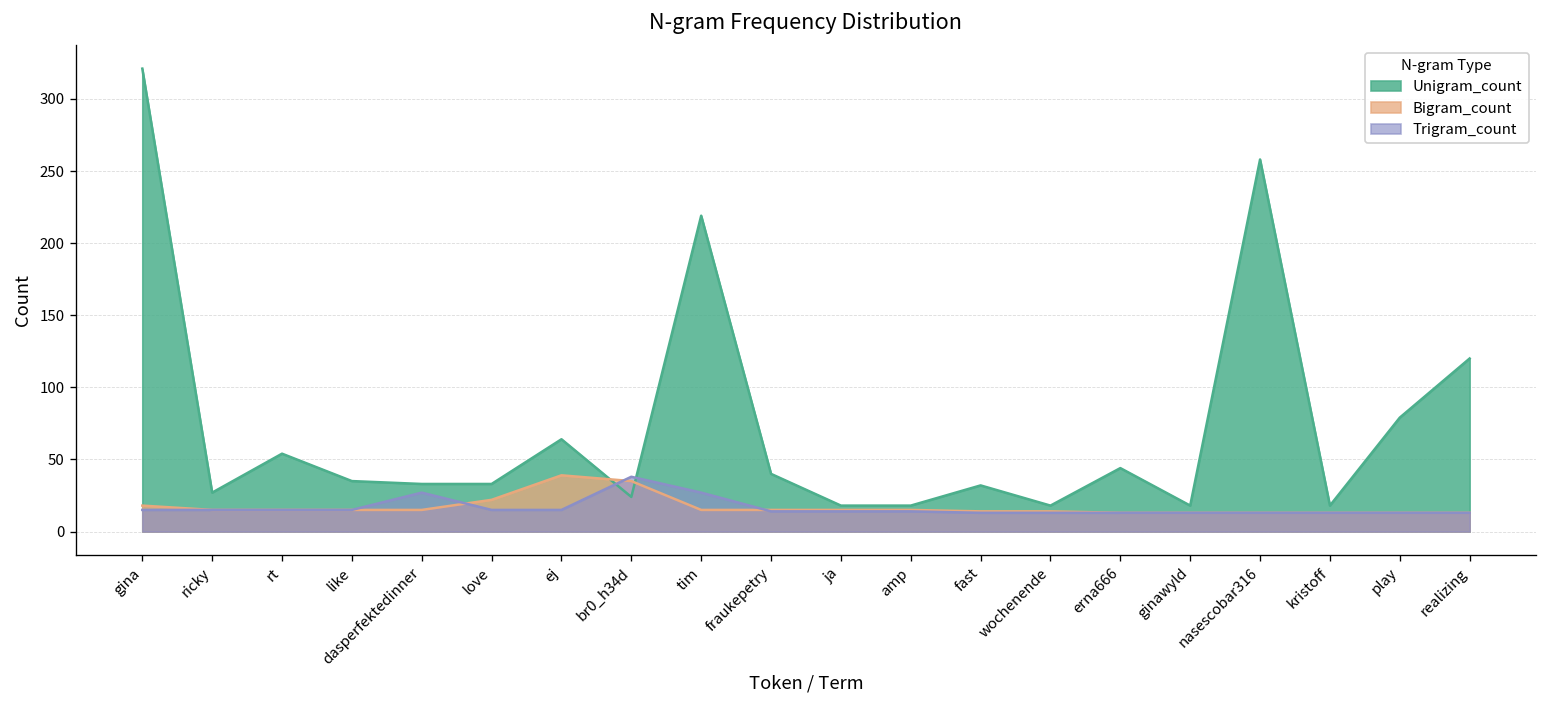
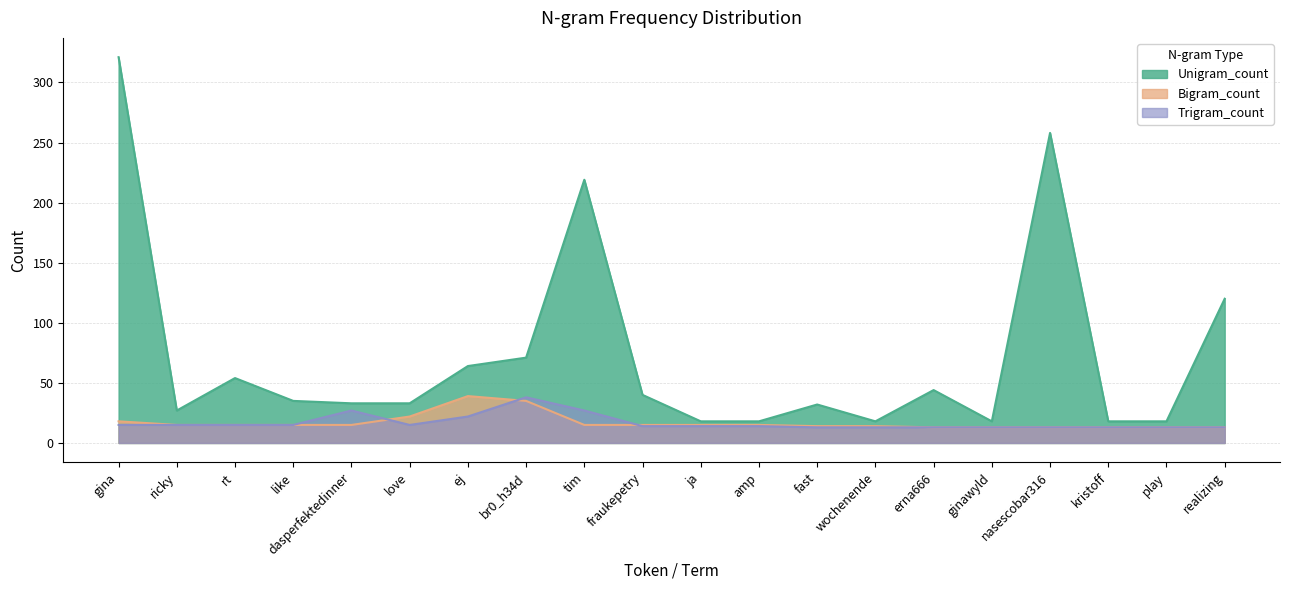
Trigram_count, ej: 15 -> 22
Unigram_count, br0_h34d: 24 -> 71
Unigram_count, play: 79 -> 18
